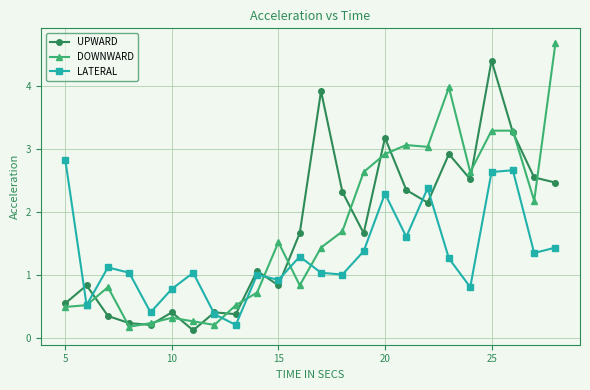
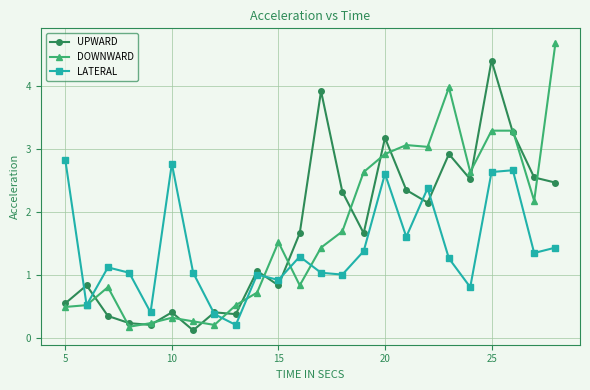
LATERAL, 10: 0.8 -> 2.8
LATERAL, 20: 2.3 -> 2.6
